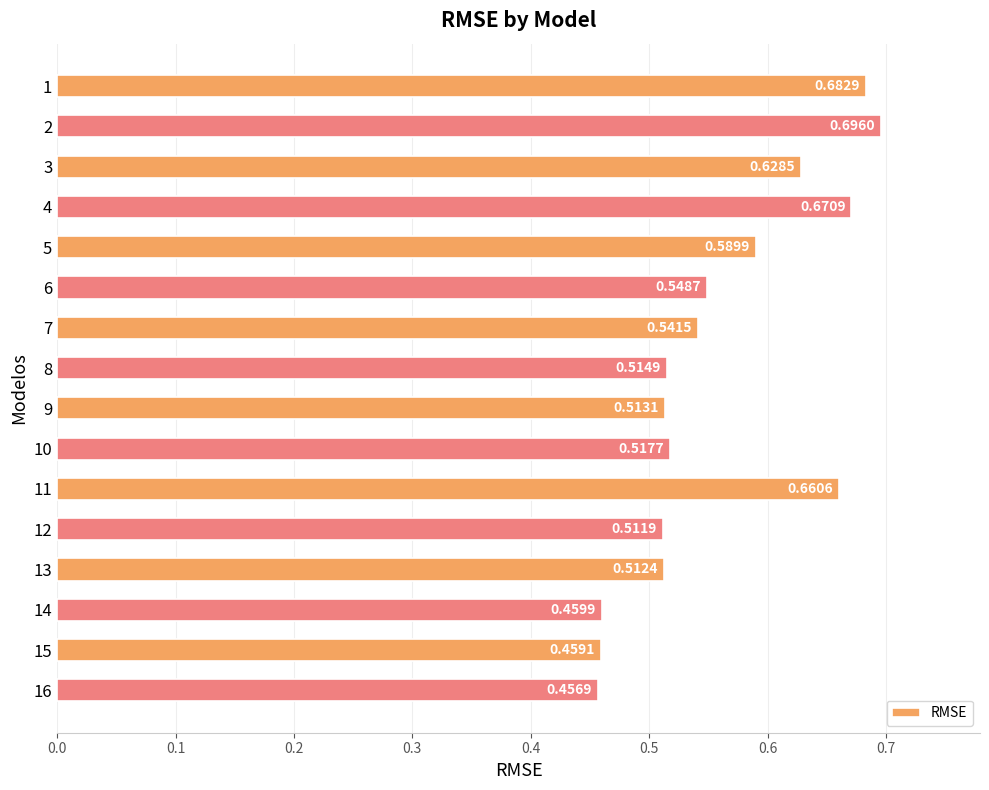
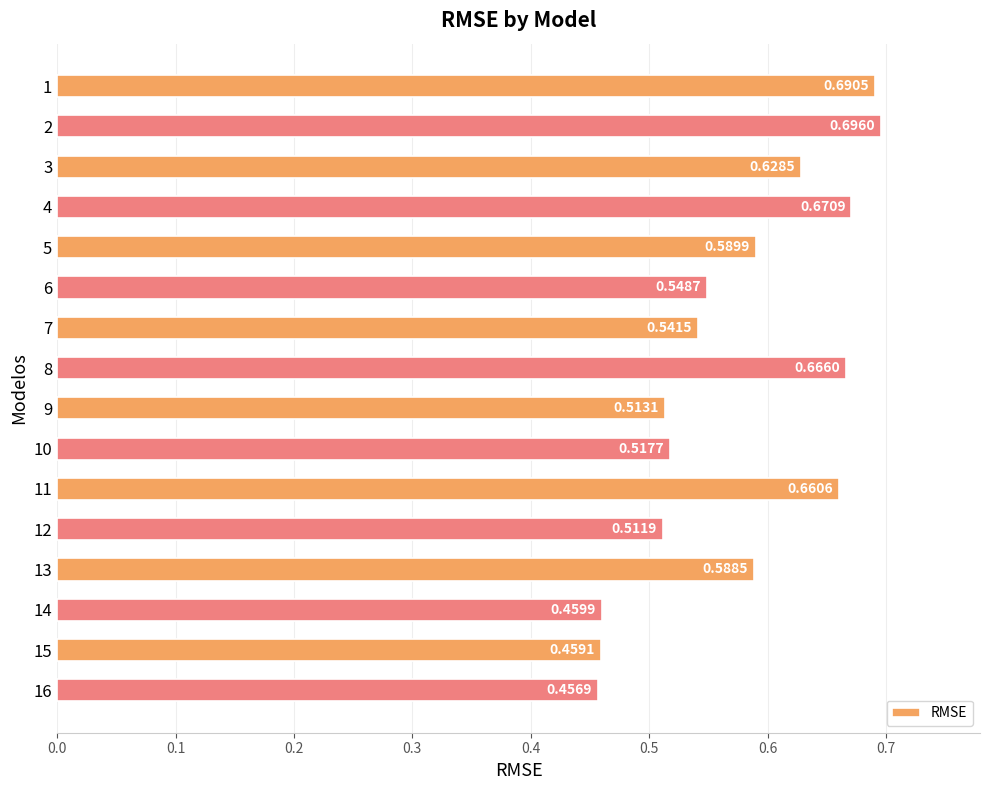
1: 0.6829 -> 0.6905
8: 0.5149 -> 0.6660
13: 0.5124 -> 0.5885
